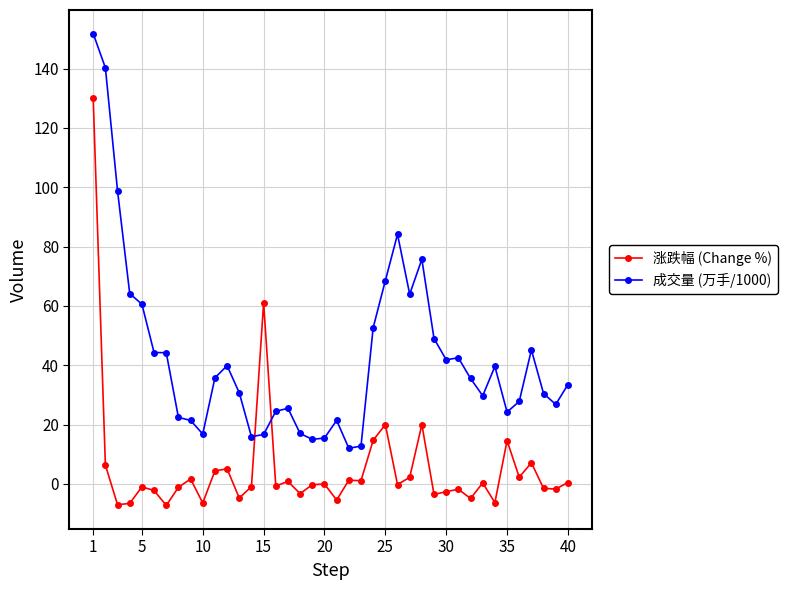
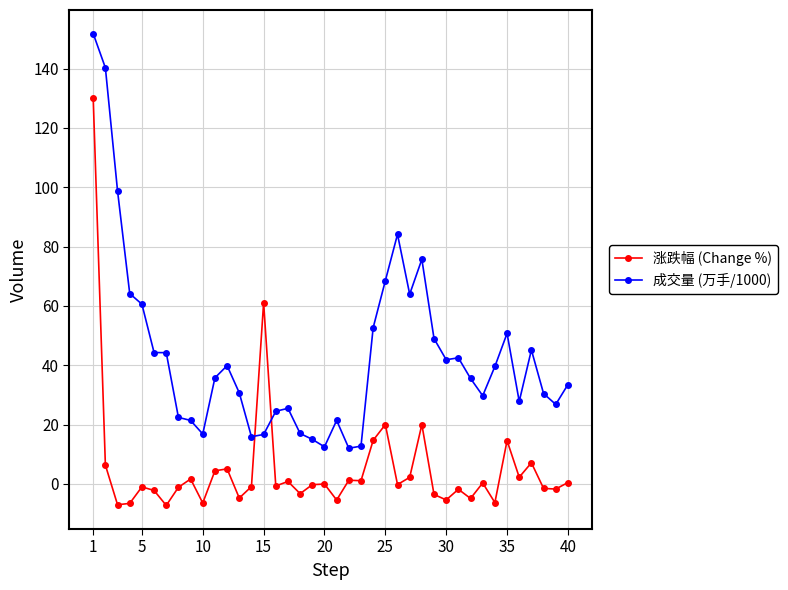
成交量 (万手/1000), 20: 15 -> 13
涨跌幅 (Change %), 30: -3 -> -5
成交量 (万手/1000), 35: 24 -> 51
